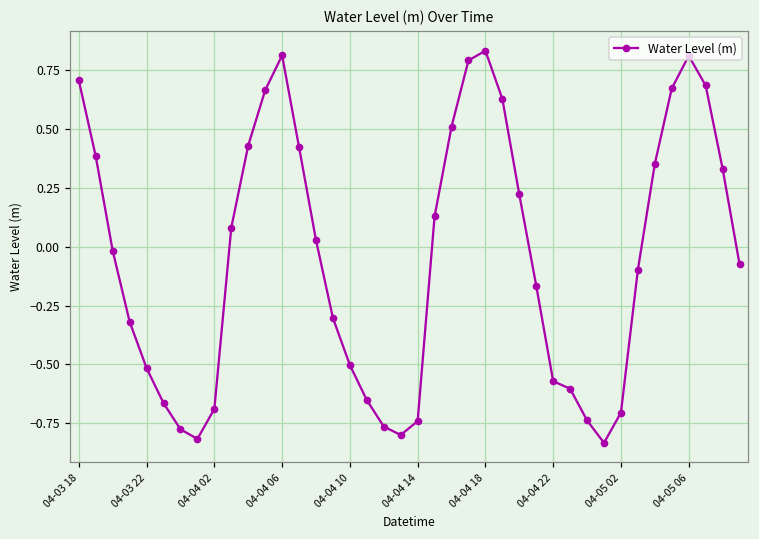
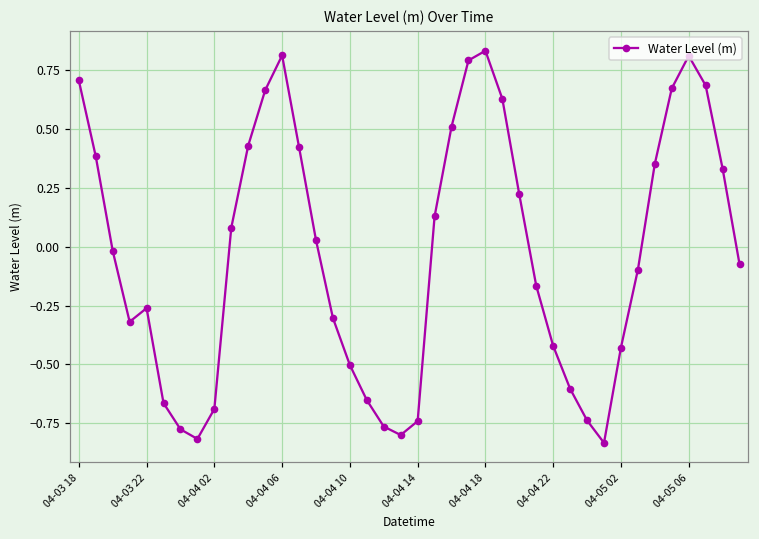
04-03 22: -0.52 -> -0.26
04-04 22: -0.57 -> -0.42
04-05 02: -0.71 -> -0.43
